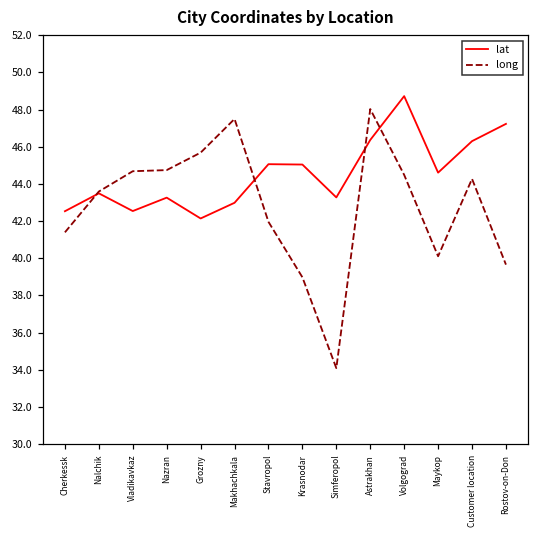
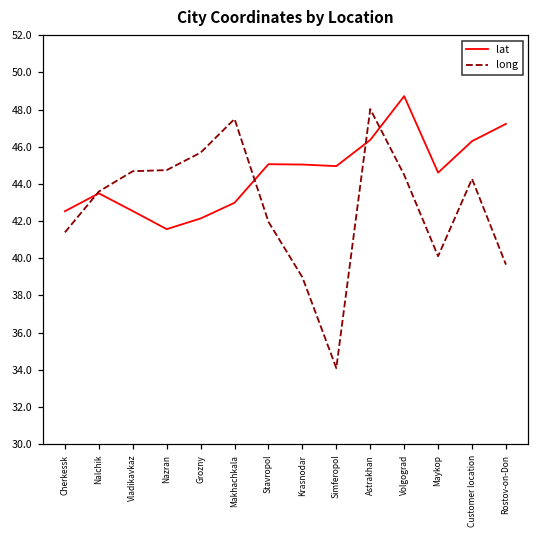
lat, Nazran: 43.3 -> 41.6
lat, Simferopol: 43.3 -> 45.0
